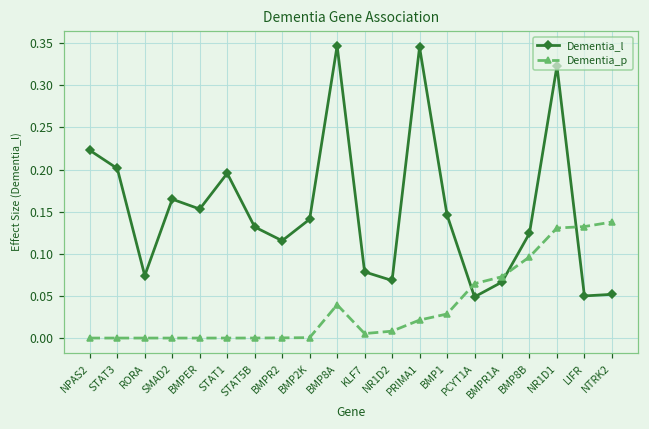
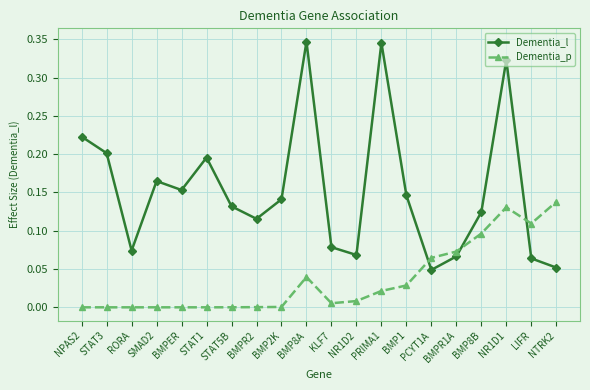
Dementia_l, LIFR: 0.05 -> 0.06
Dementia_p, LIFR: 0.13 -> 0.11
